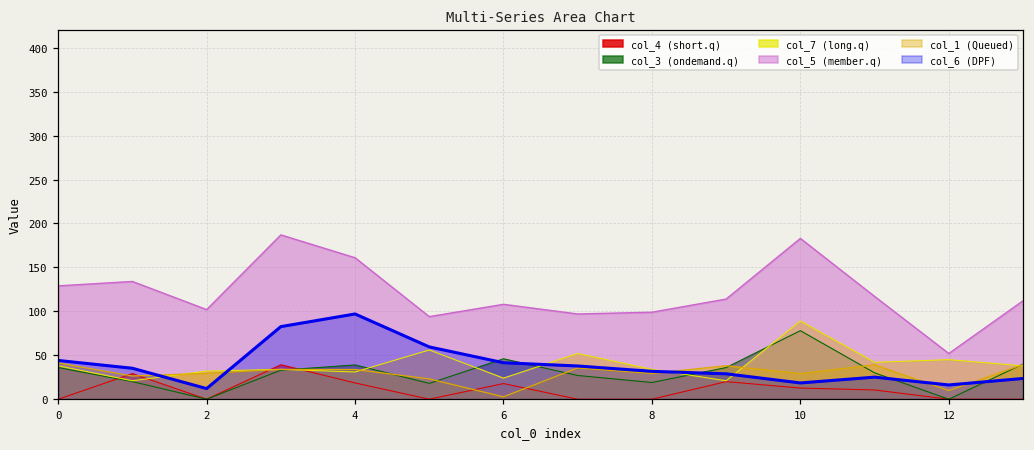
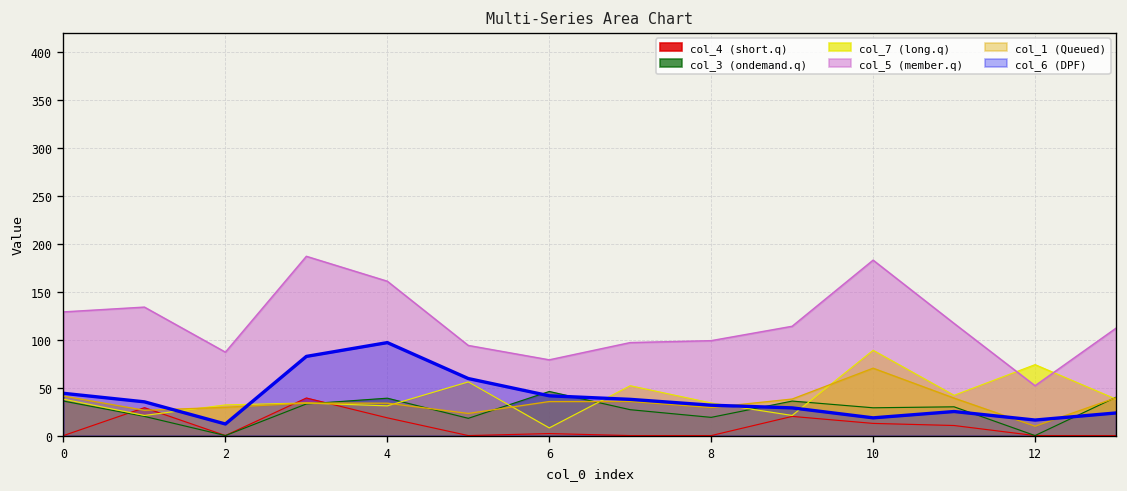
col_5 (member.q), 2: 100 -> 90
col_4 (short.q), 6: 20 -> 0
col_7 (long.q), 6: 20 -> 10
col_5 (member.q), 6: 110 -> 80
col_1 (Queued), 6: 0 -> 40
col_3 (ondemand.q), 10: 80 -> 30
col_1 (Queued), 10: 30 -> 70
col_7 (long.q), 12: 50 -> 70
